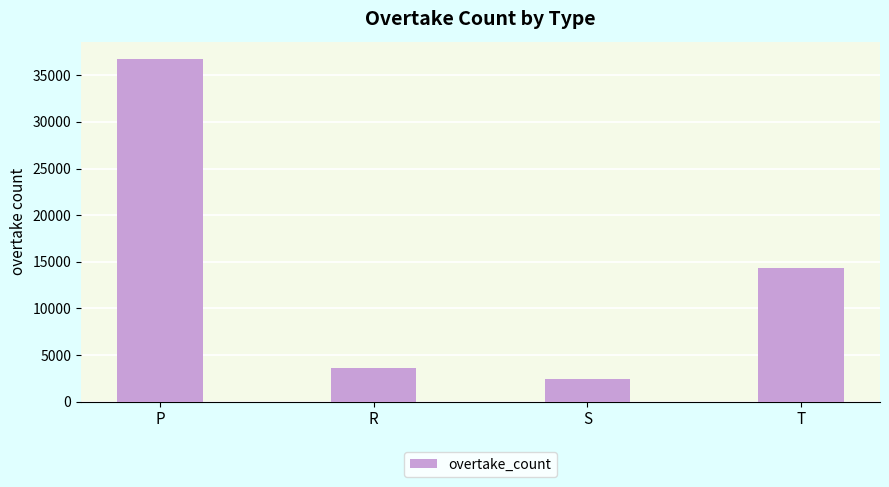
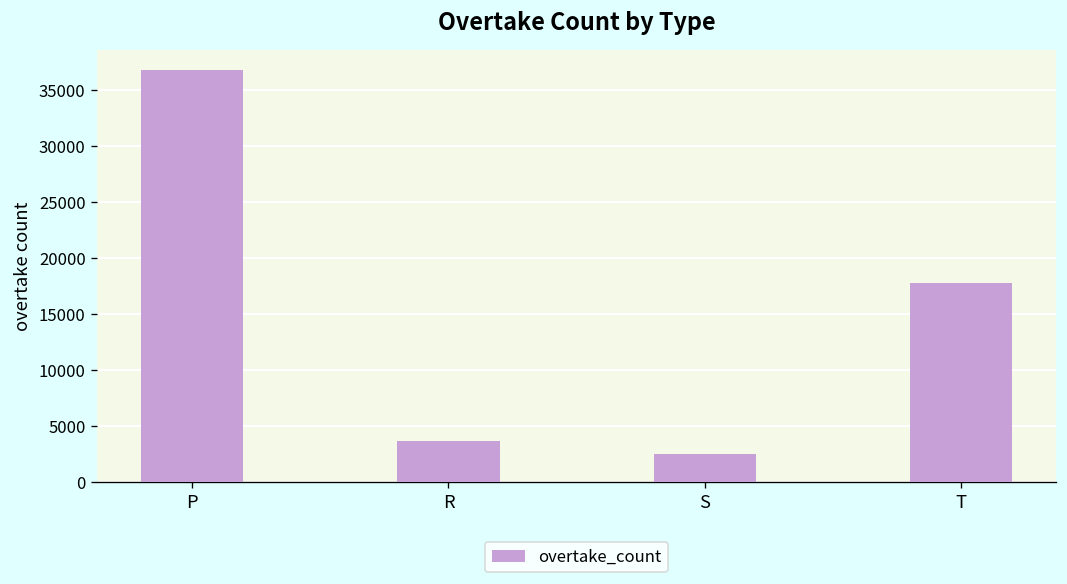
T: 14000 -> 18000
